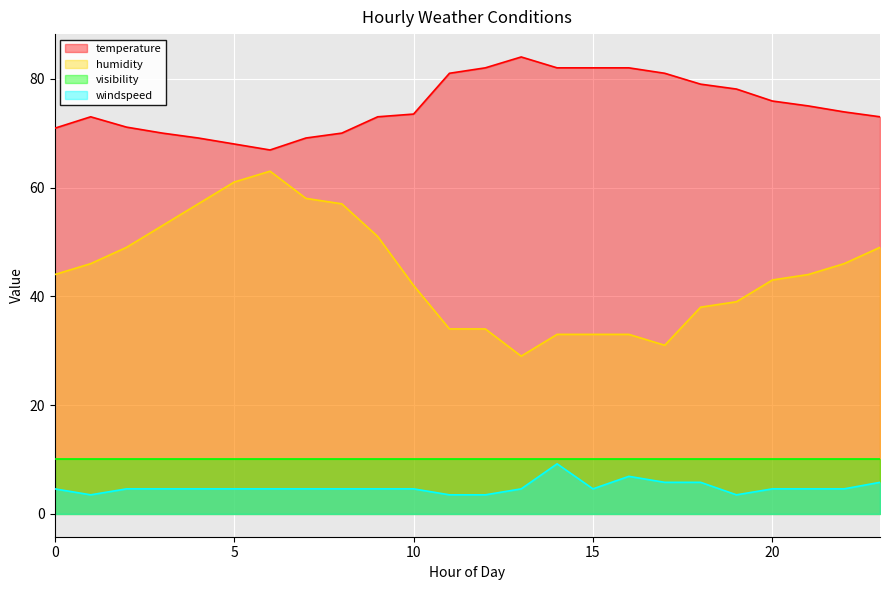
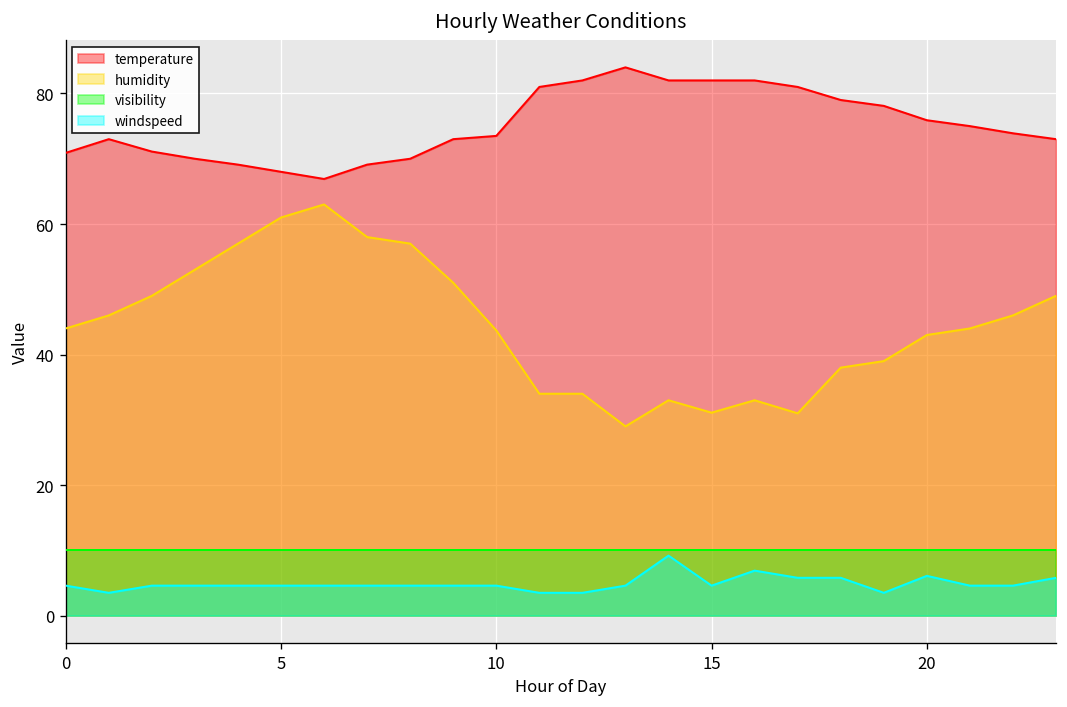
humidity, 10: 42 -> 44
humidity, 15: 33 -> 31
windspeed, 20: 5 -> 6
